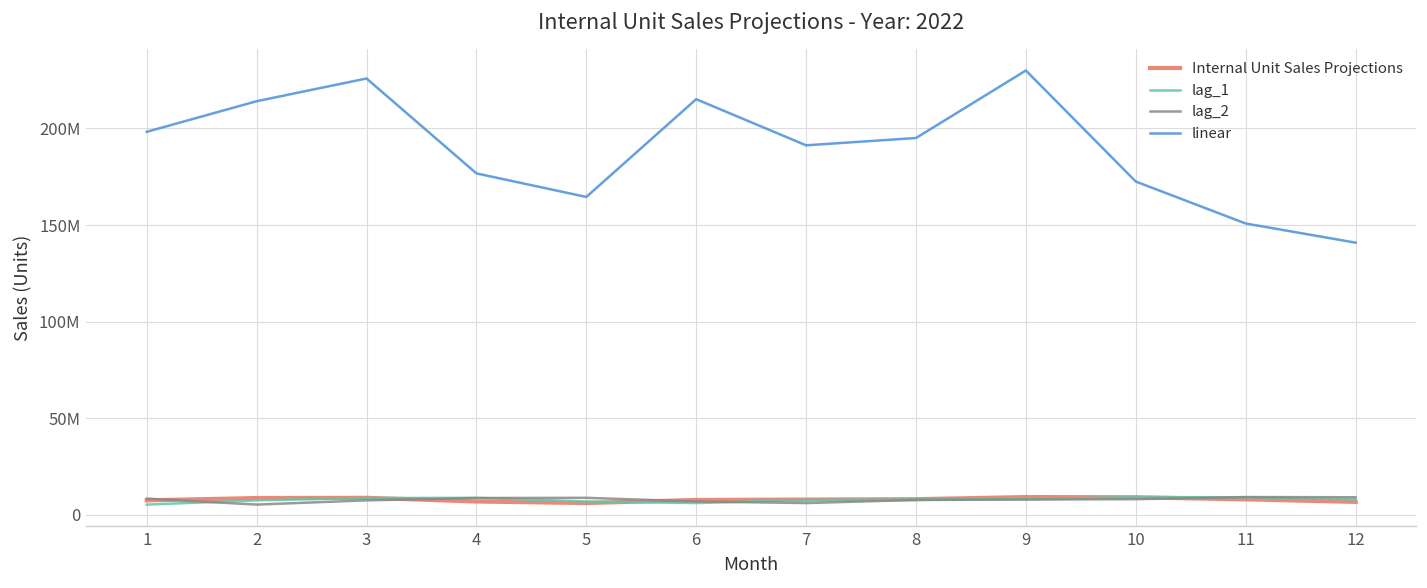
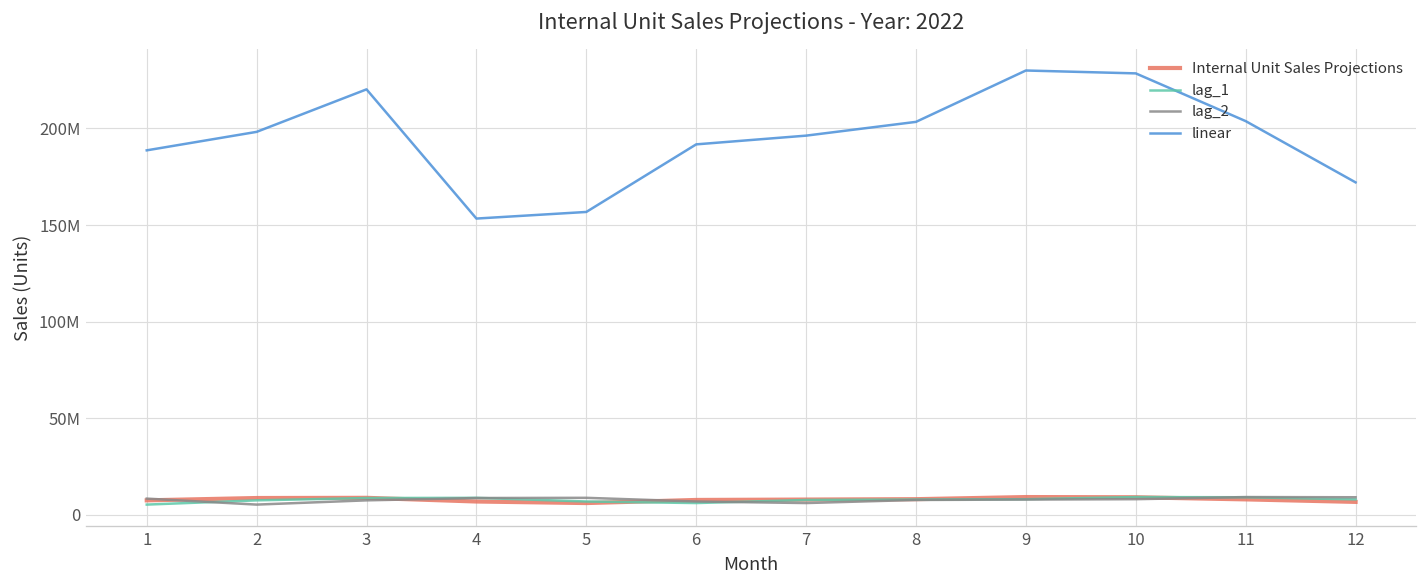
linear, 1: 198000000 -> 189000000
linear, 2: 214000000 -> 198000000
linear, 3: 226000000 -> 220000000
linear, 4: 177000000 -> 153000000
linear, 5: 165000000 -> 157000000
linear, 6: 215000000 -> 192000000
linear, 7: 191000000 -> 196000000
linear, 8: 195000000 -> 203000000
linear, 10: 172000000 -> 228000000
linear, 11: 151000000 -> 204000000
linear, 12: 141000000 -> 172000000
